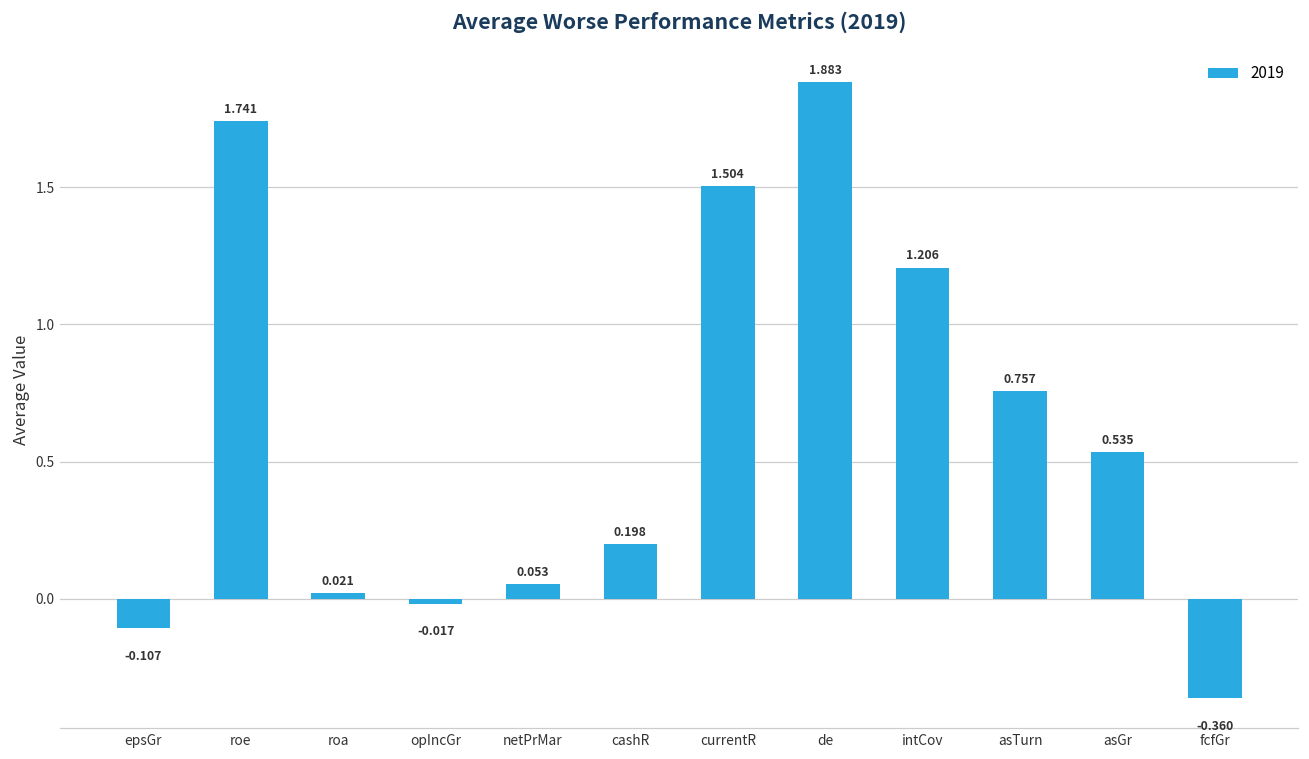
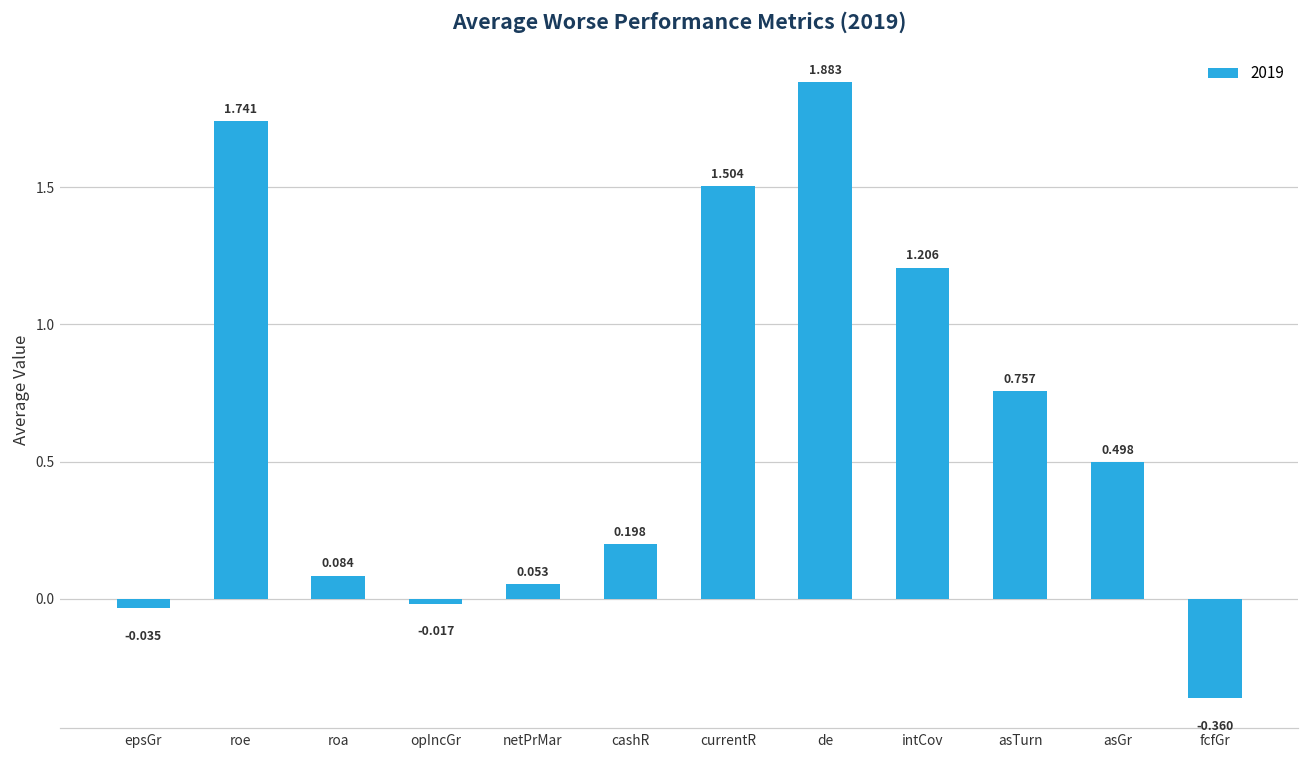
epsGr: -0.107 -> -0.035
roa: 0.021 -> 0.084
asGr: 0.535 -> 0.498
